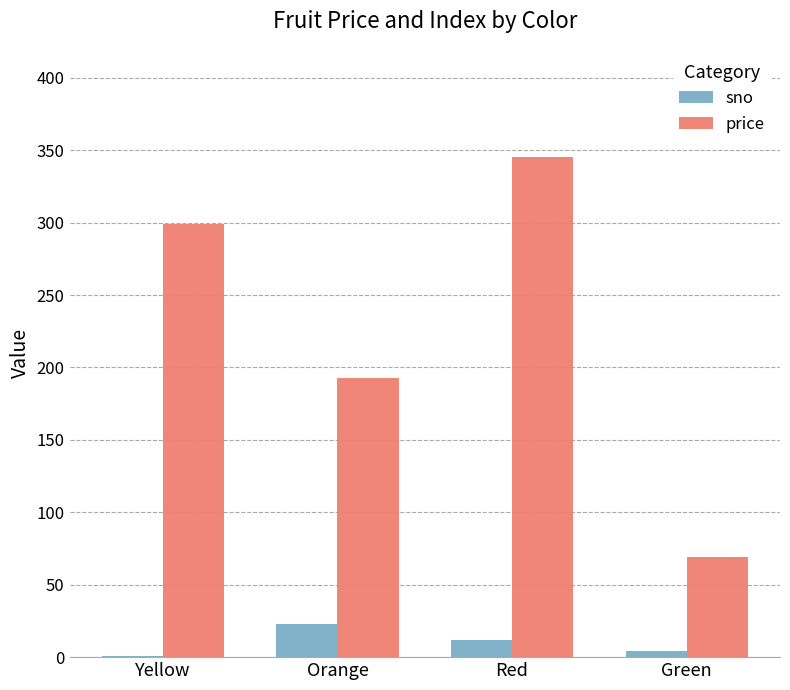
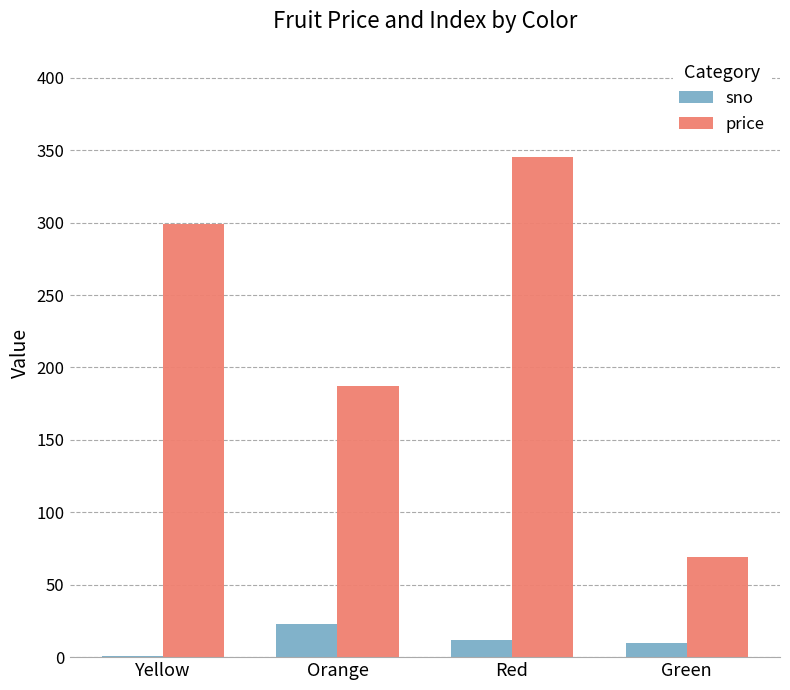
price, Orange: 193 -> 187
sno, Green: 4 -> 10
